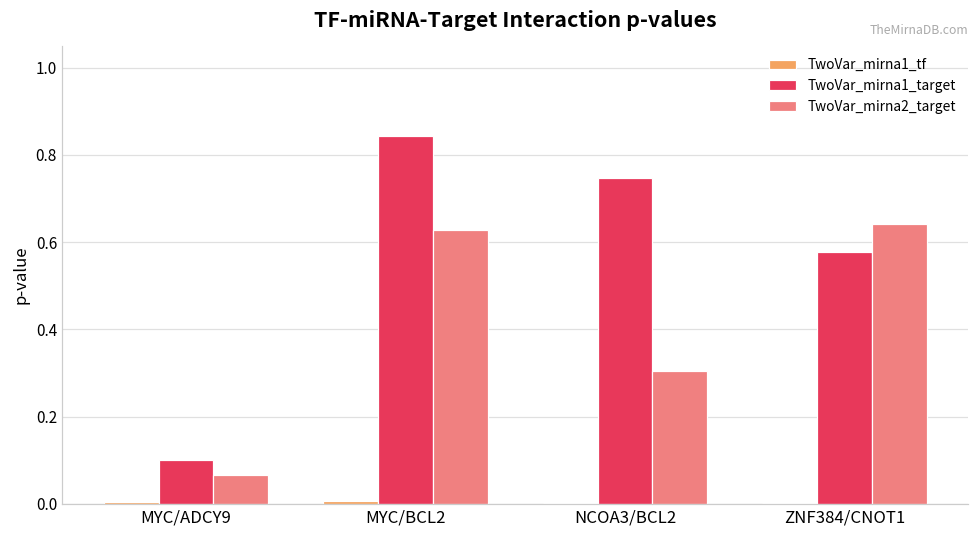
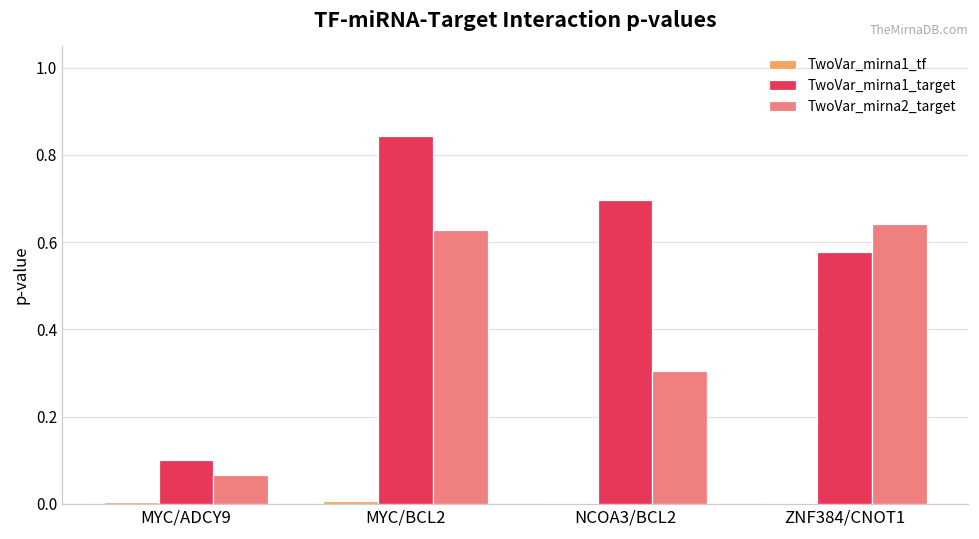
TwoVar_mirna1_target, NCOA3/BCL2: 0.75 -> 0.70
